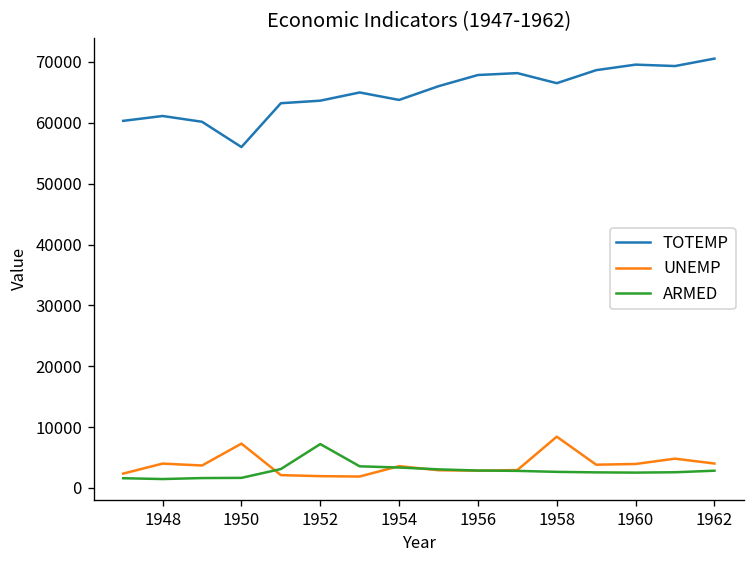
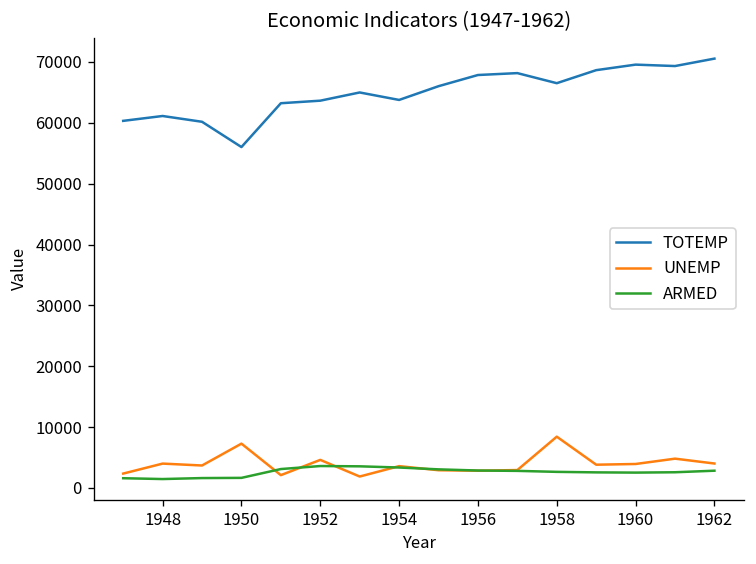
UNEMP, 1952: 2000 -> 5000
ARMED, 1952: 7000 -> 4000
